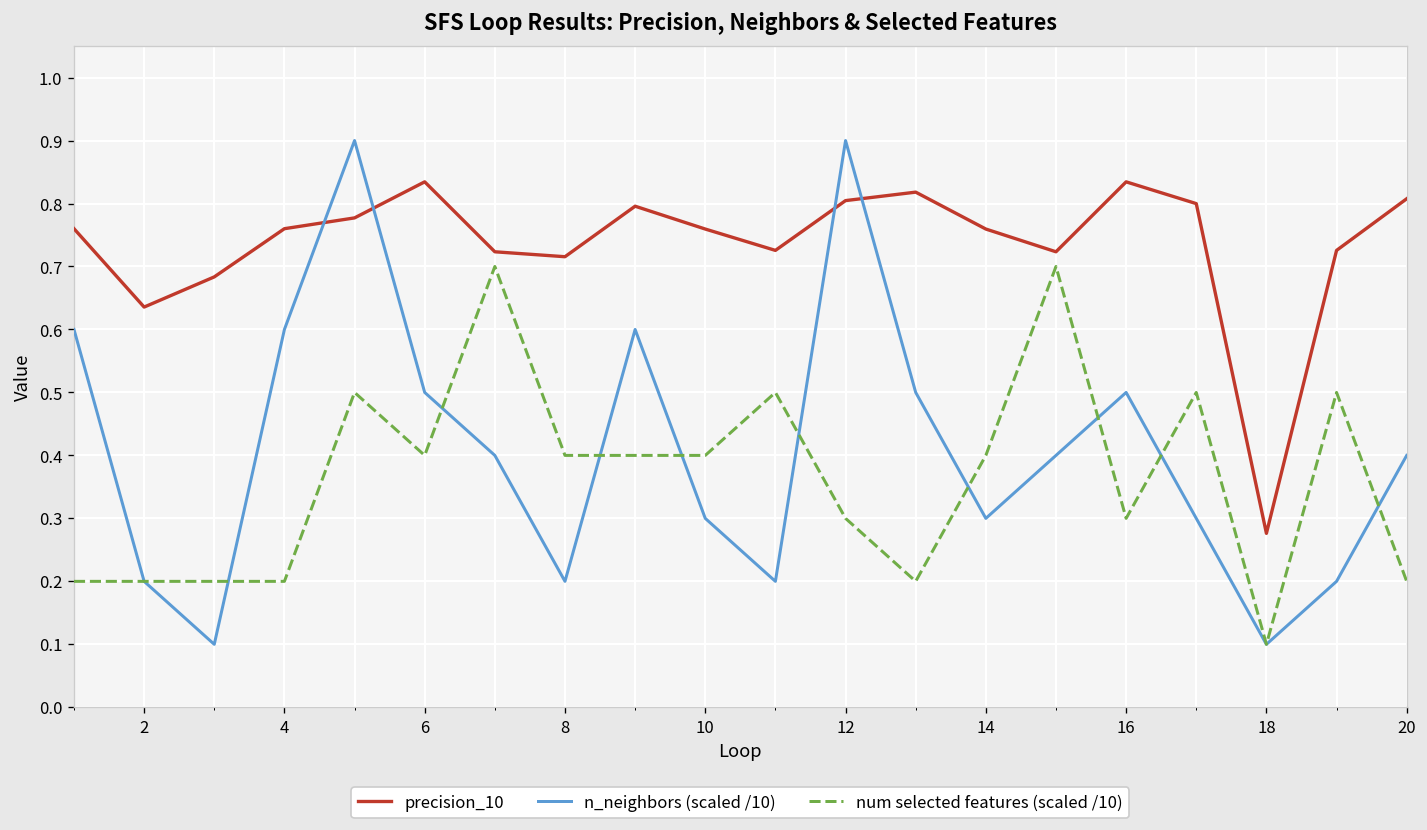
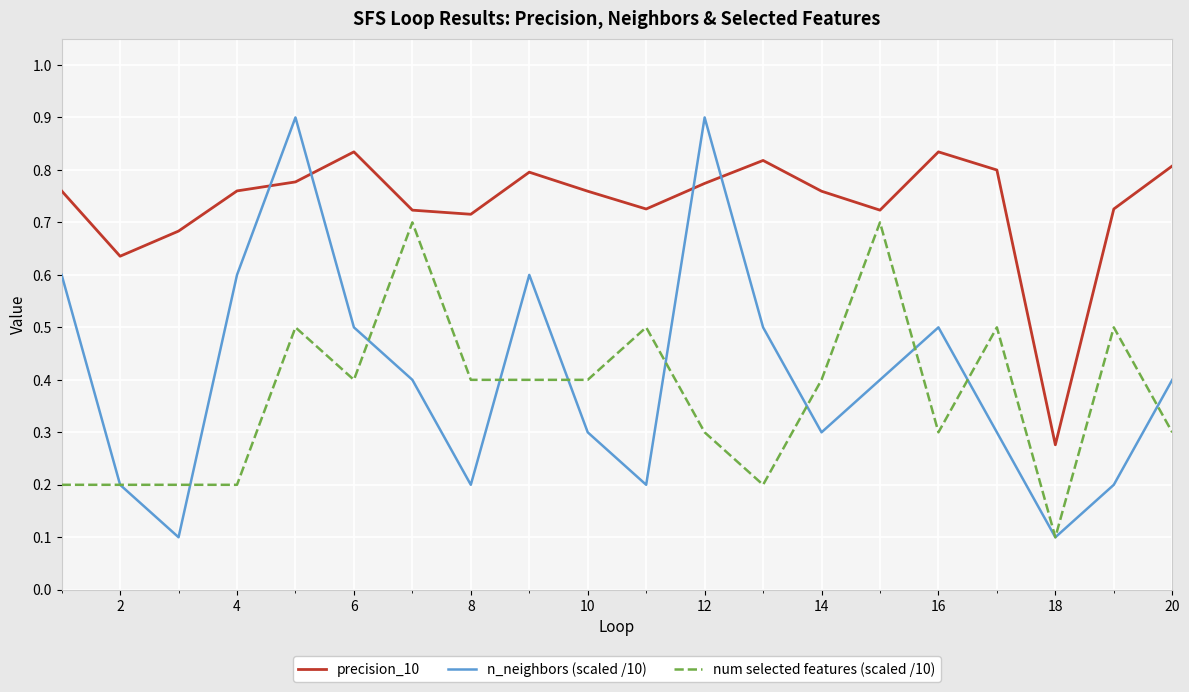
precision_10, 12: 0.80 -> 0.77
num selected features (scaled /10), 20: 0.20 -> 0.30
